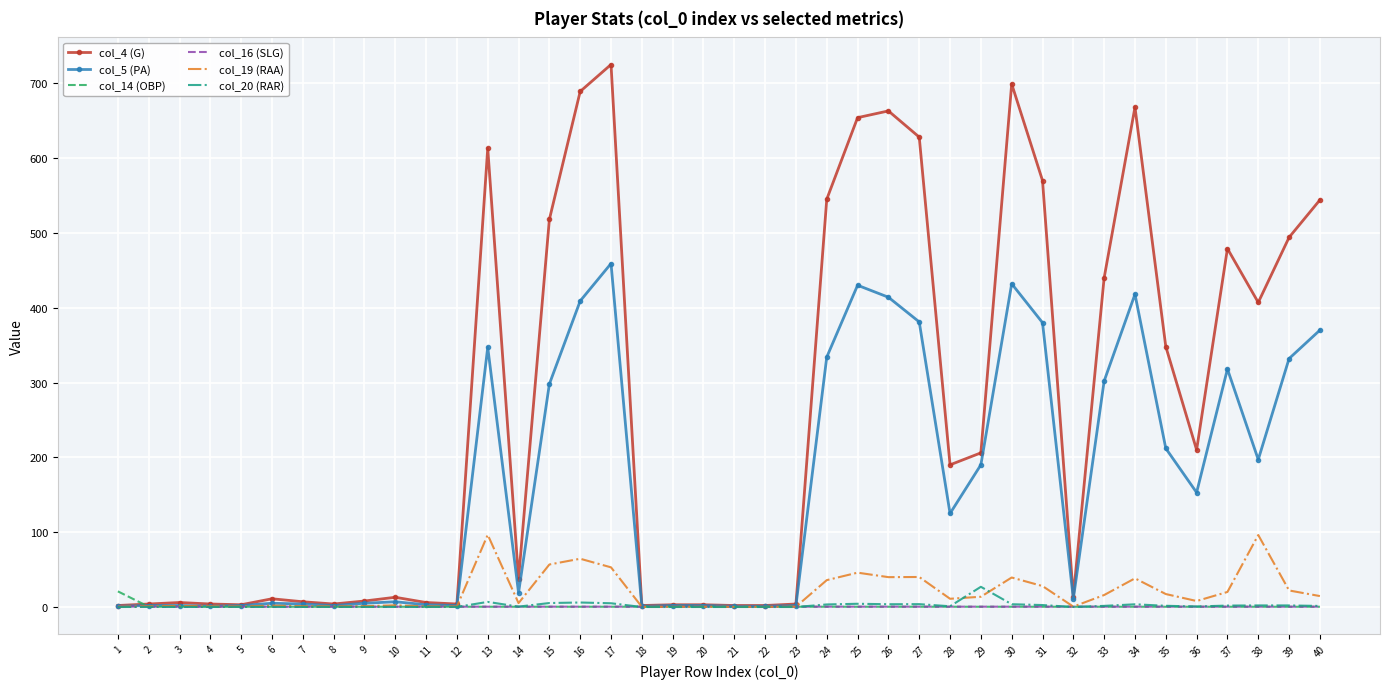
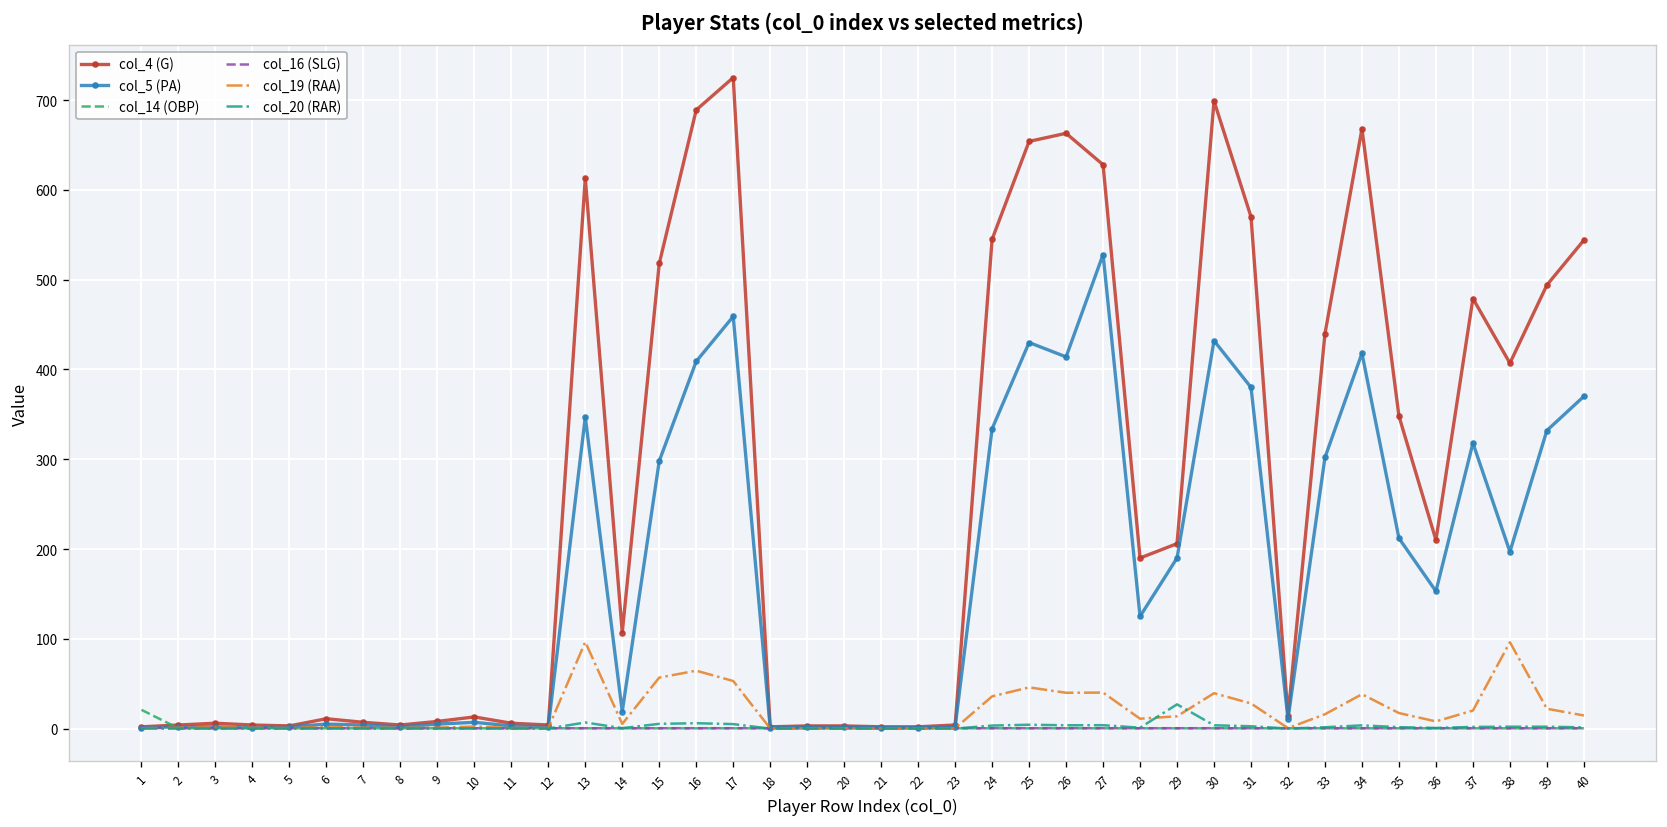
col_4 (G), 14: 40 -> 110
col_5 (PA), 27: 380 -> 530
